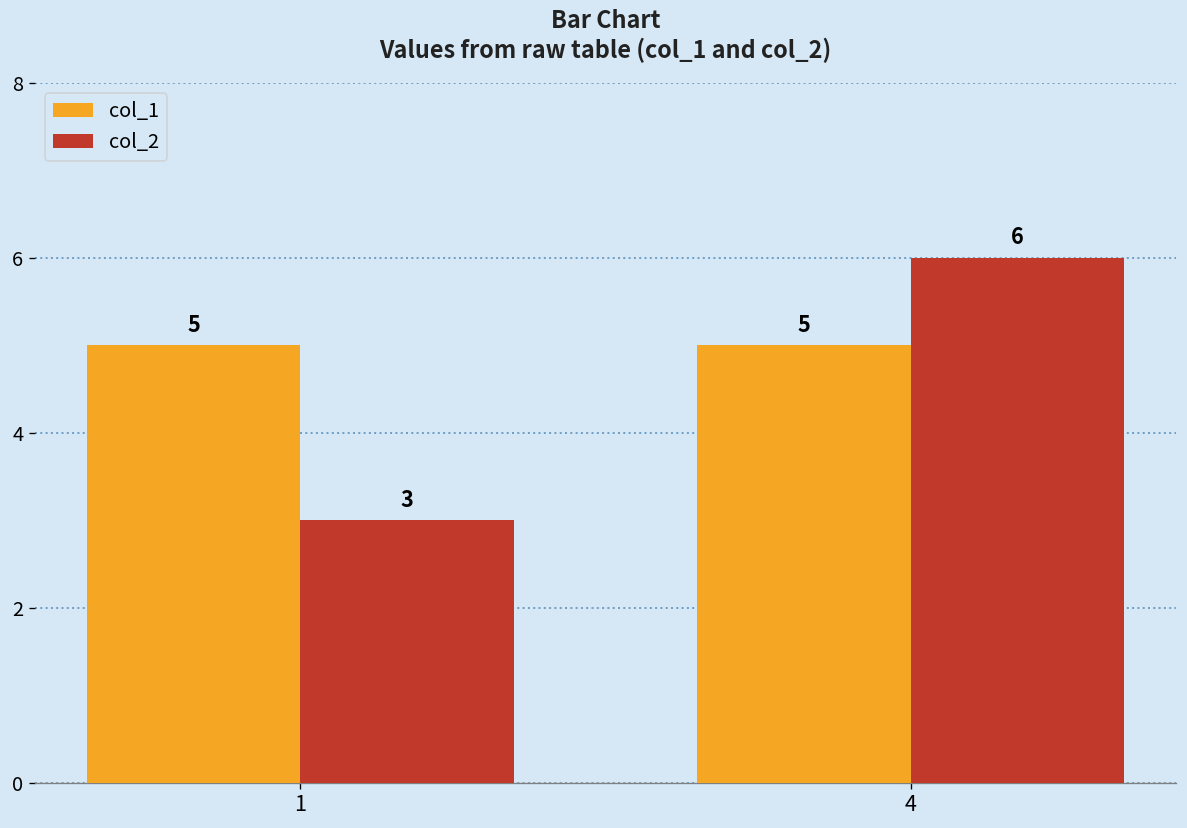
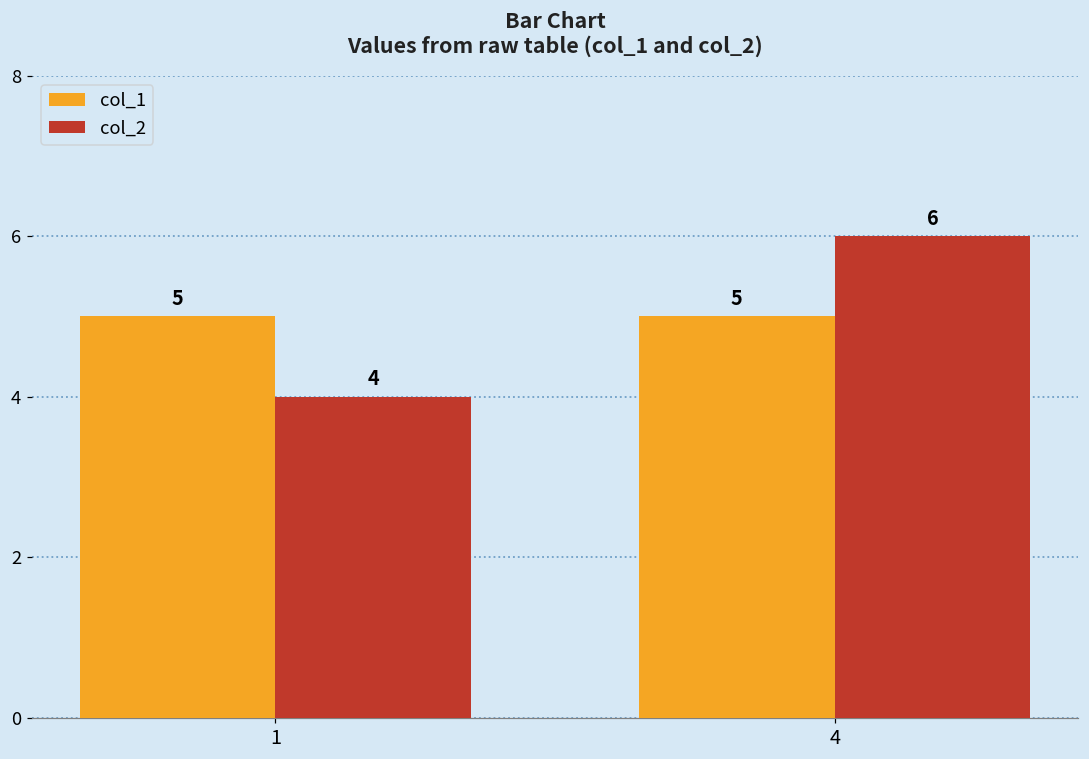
col_2, 1: 3 -> 4
